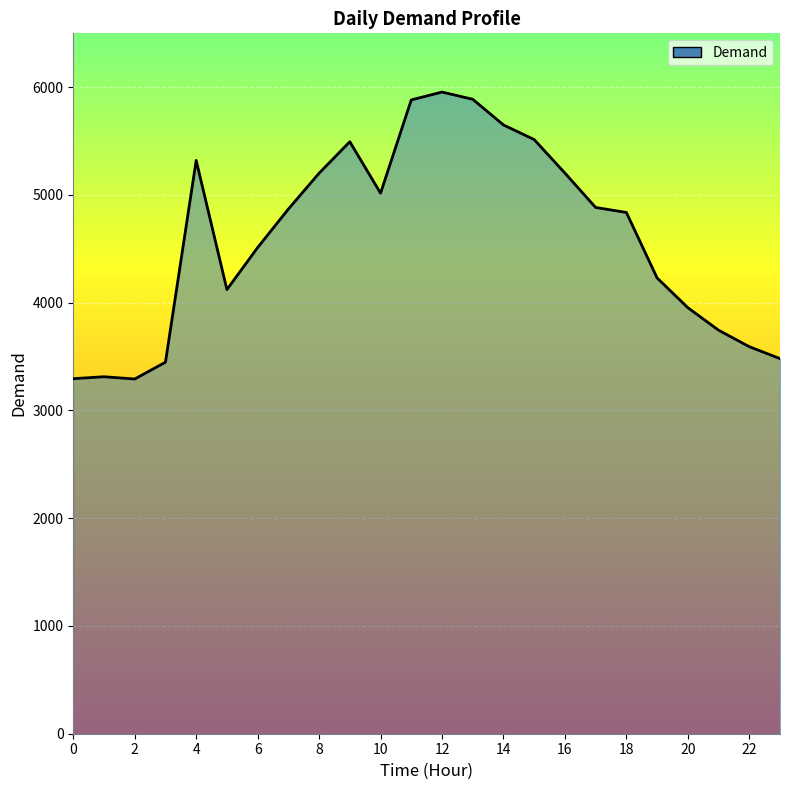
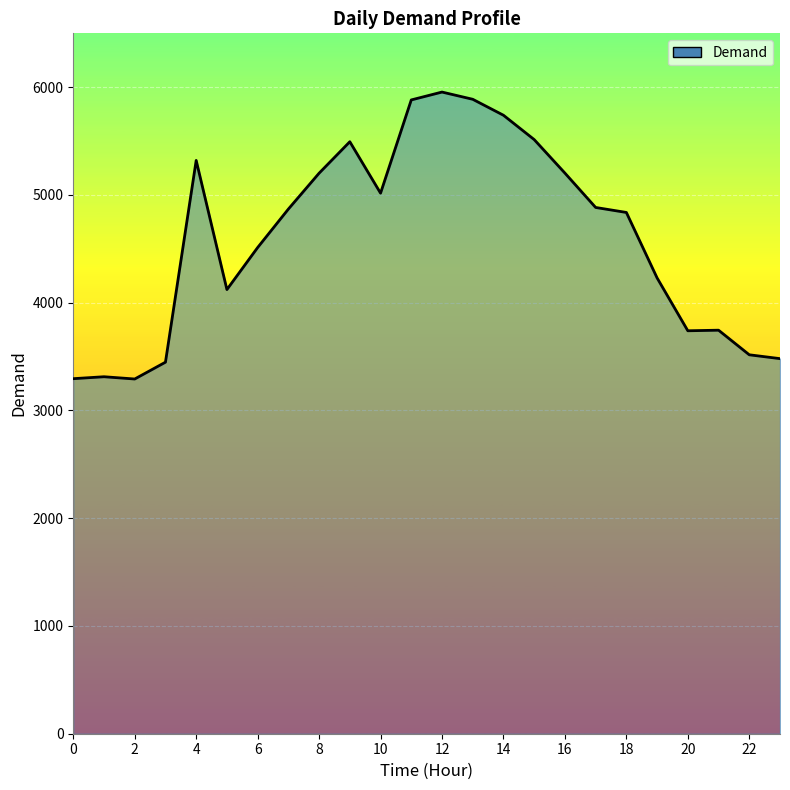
14: 5650 -> 5740
20: 3950 -> 3740
22: 3590 -> 3520
